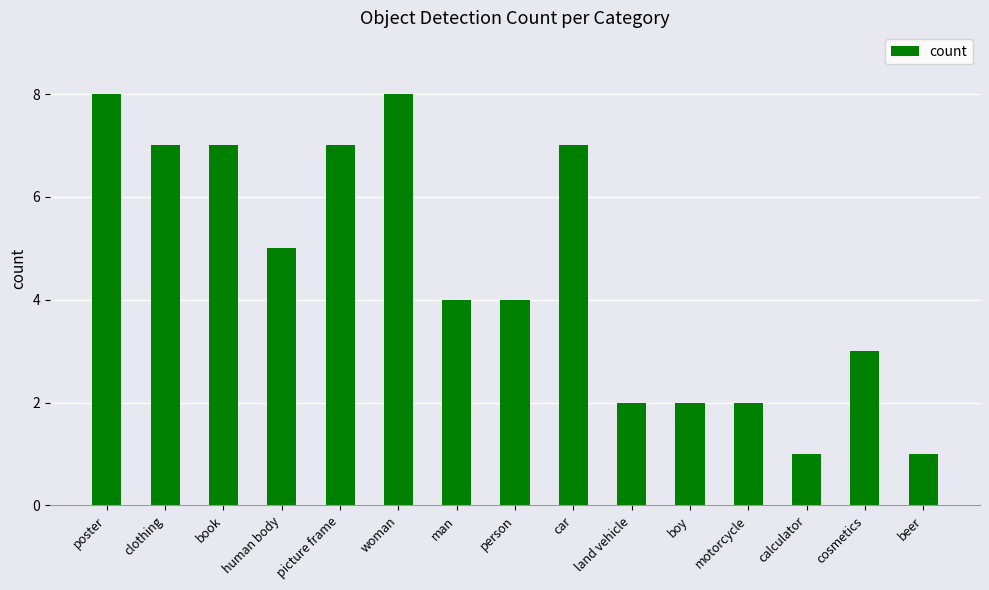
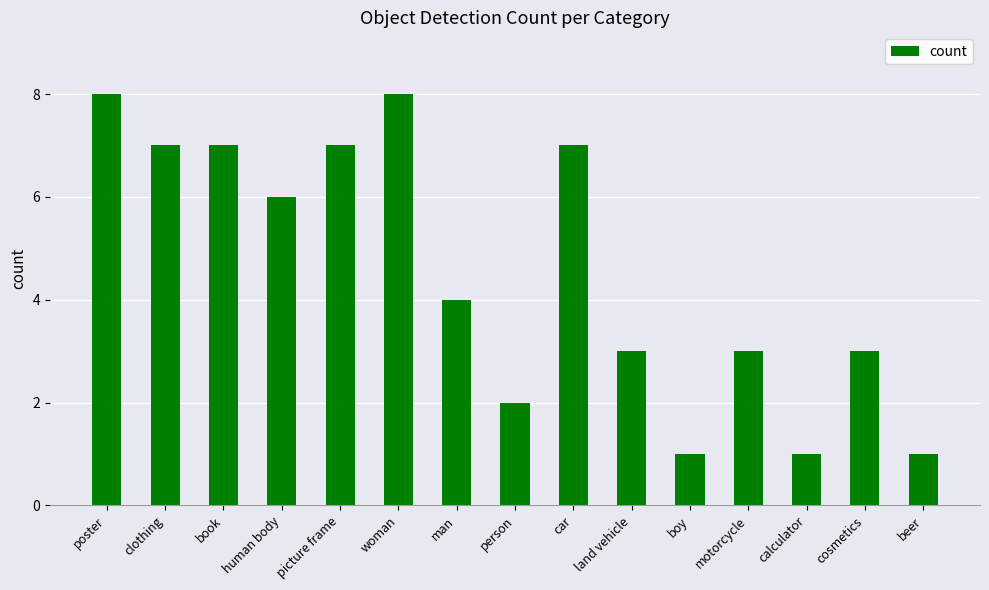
human body: 5 -> 6
person: 4 -> 2
land vehicle: 2 -> 3
boy: 2 -> 1
motorcycle: 2 -> 3
